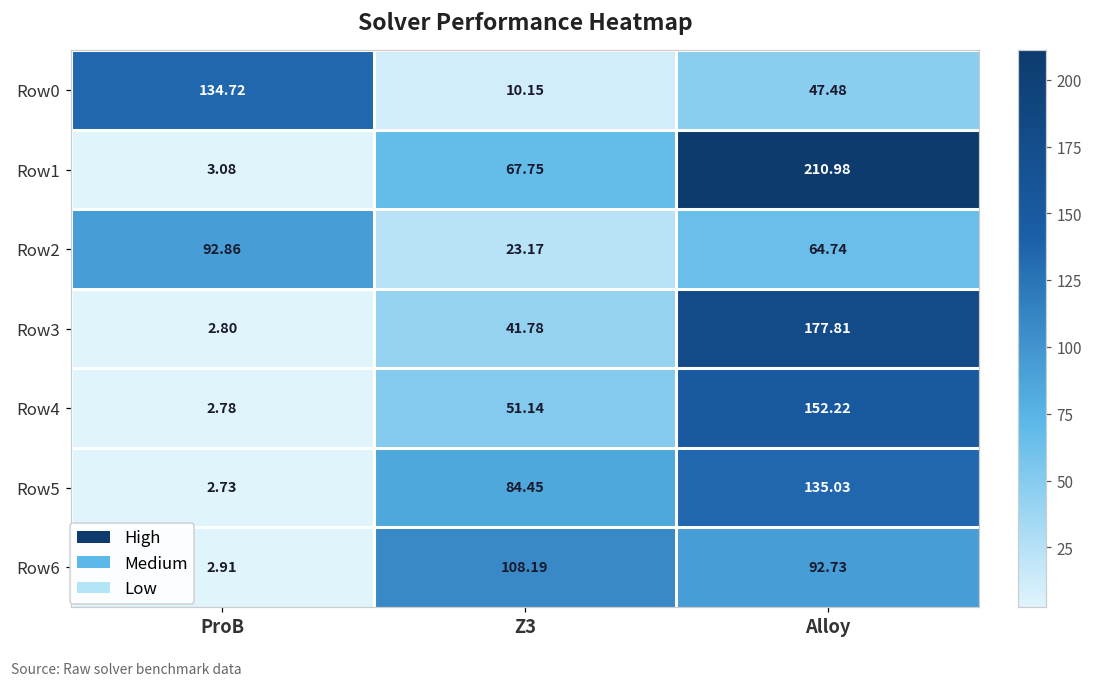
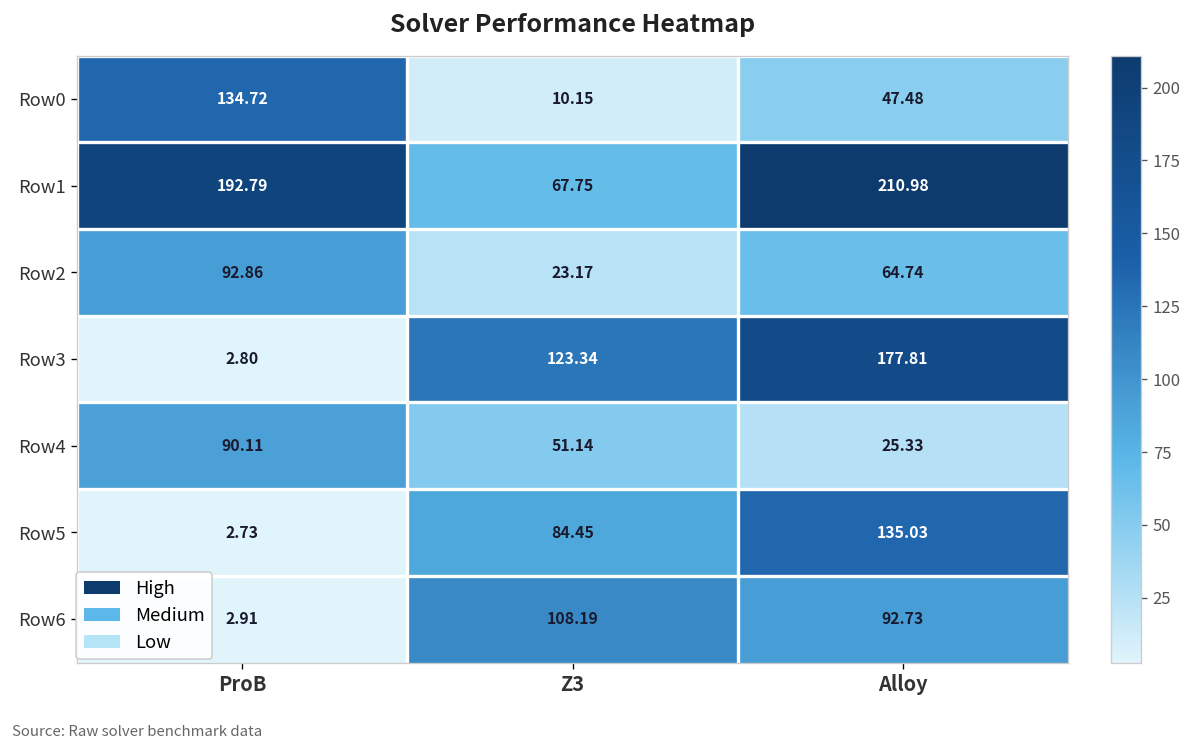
Row1, ProB: 3.08 -> 192.79
Row3, Z3: 41.78 -> 123.34
Row4, ProB: 2.78 -> 90.11
Row4, Alloy: 152.22 -> 25.33
